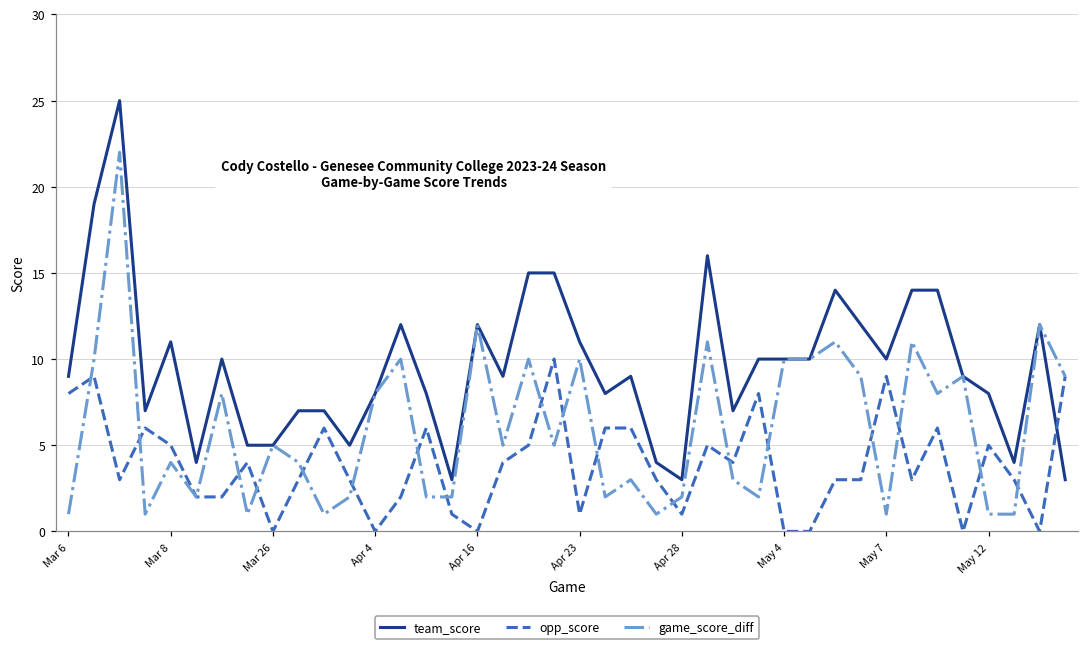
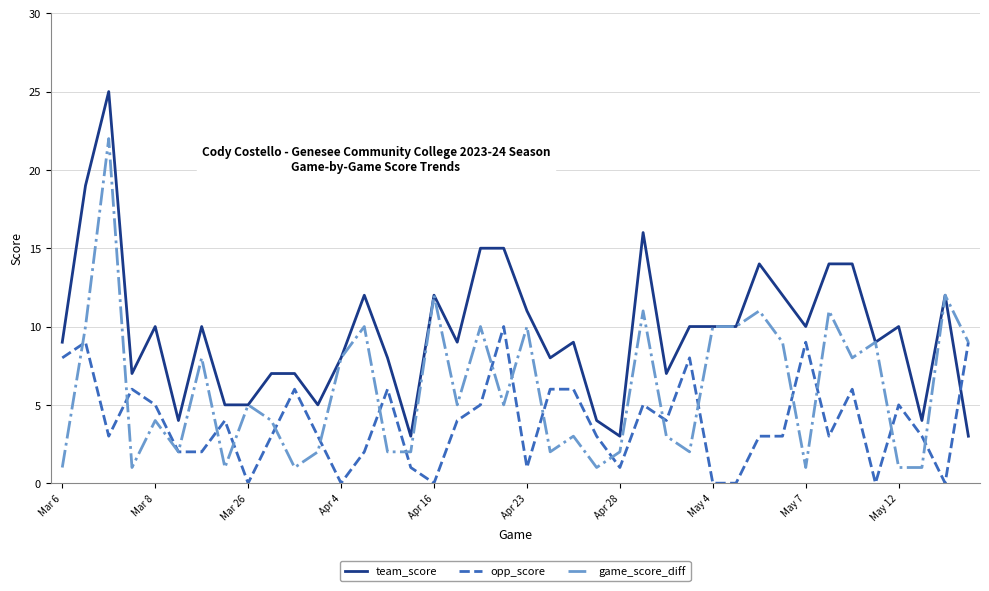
team_score, Mar 8: 11 -> 10
team_score, May 12: 8 -> 10
